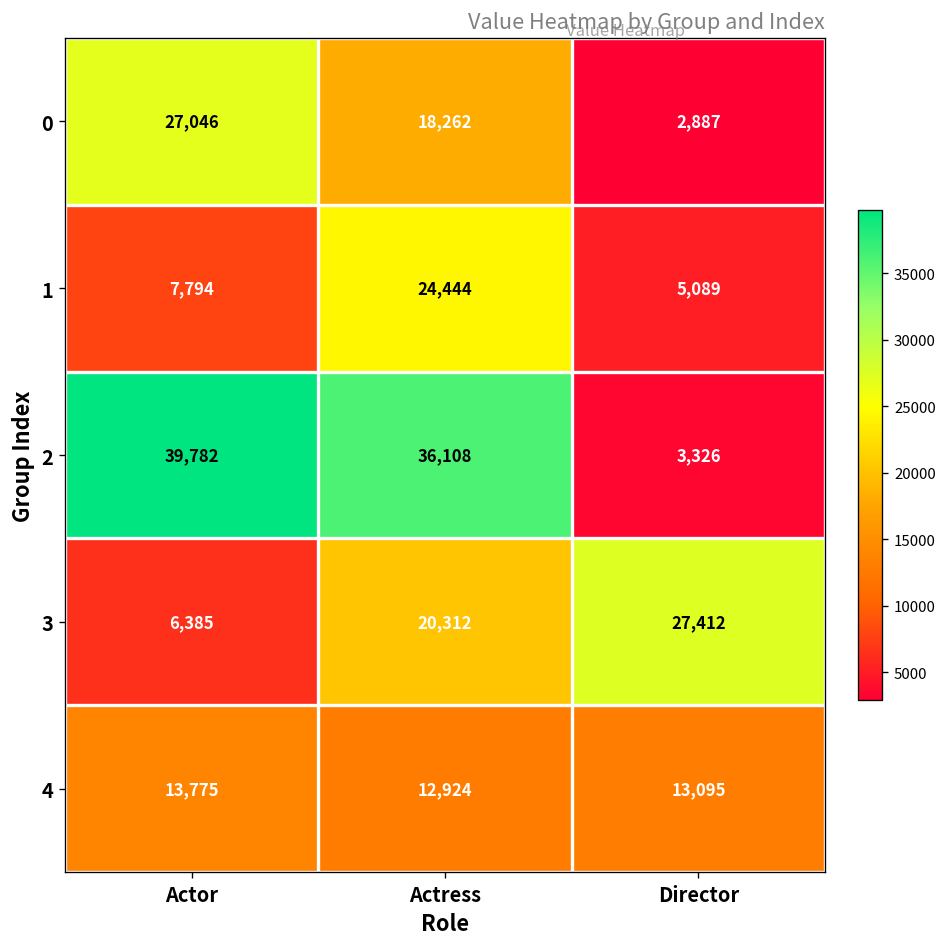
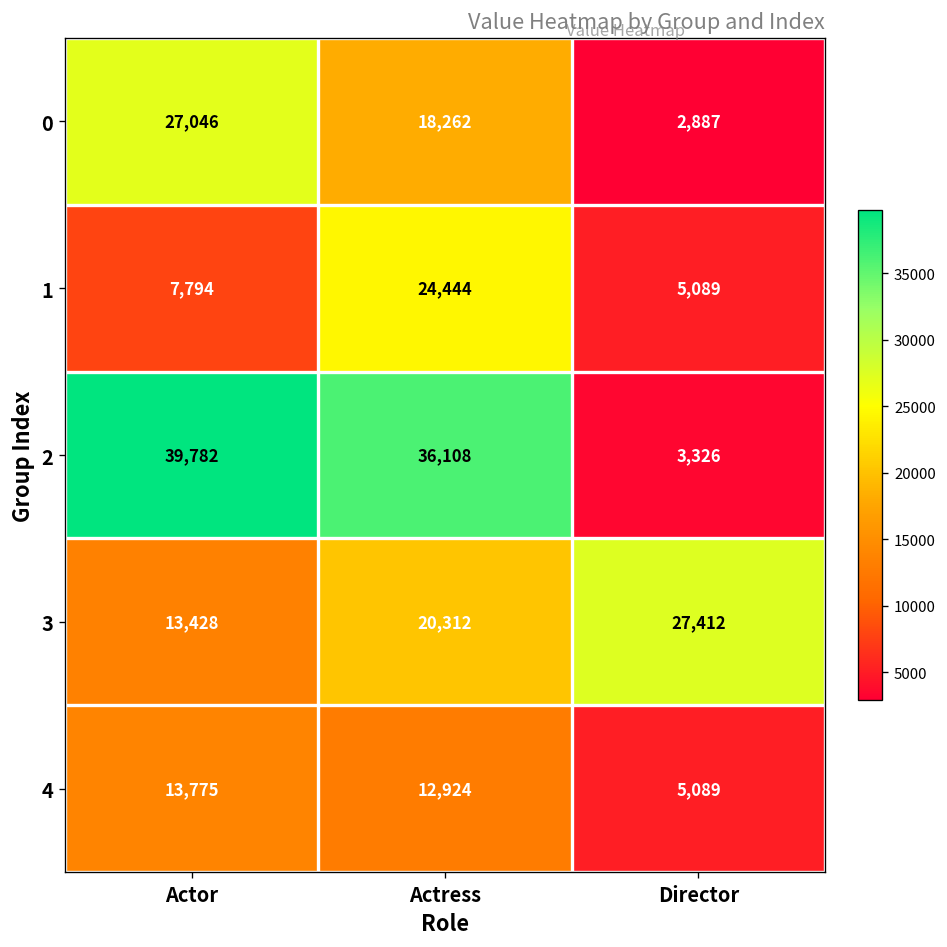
3, Actor: 6,385 -> 13,428
4, Director: 13,095 -> 5,089
